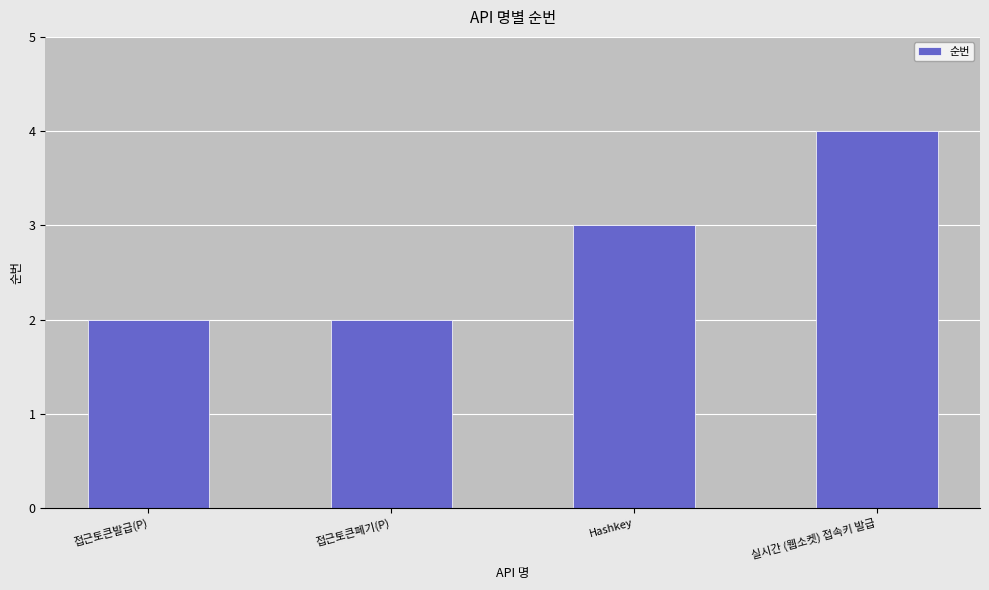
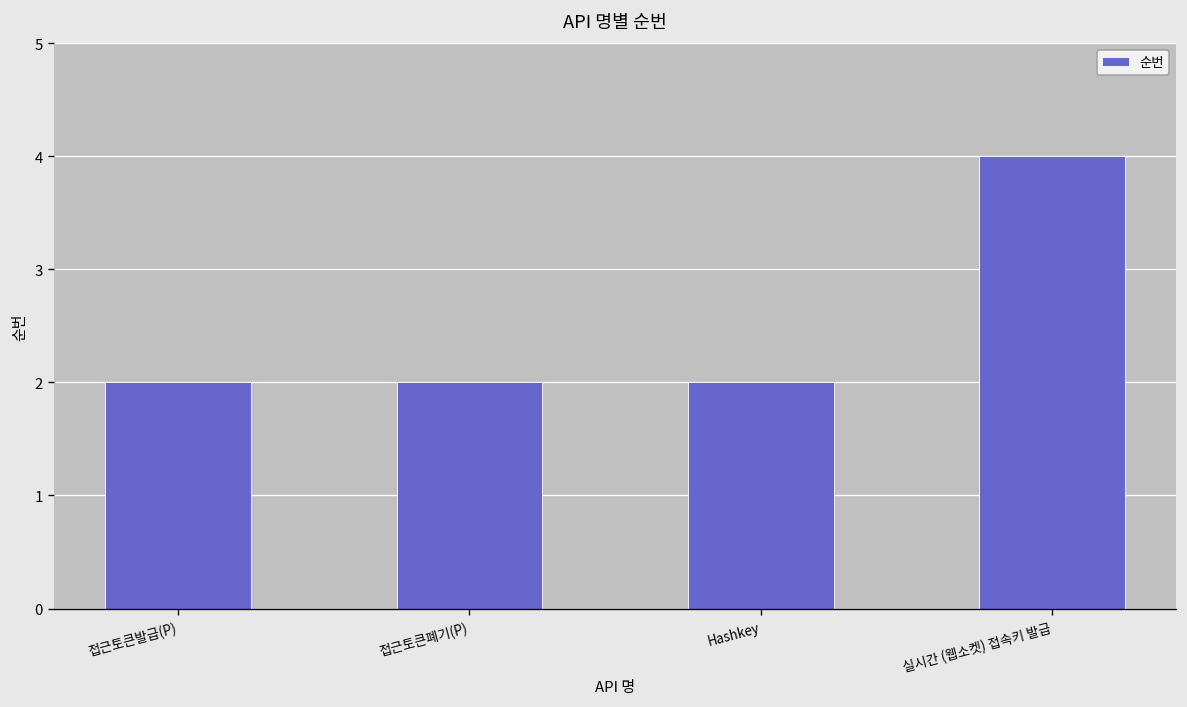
Hashkey: 3 -> 2
